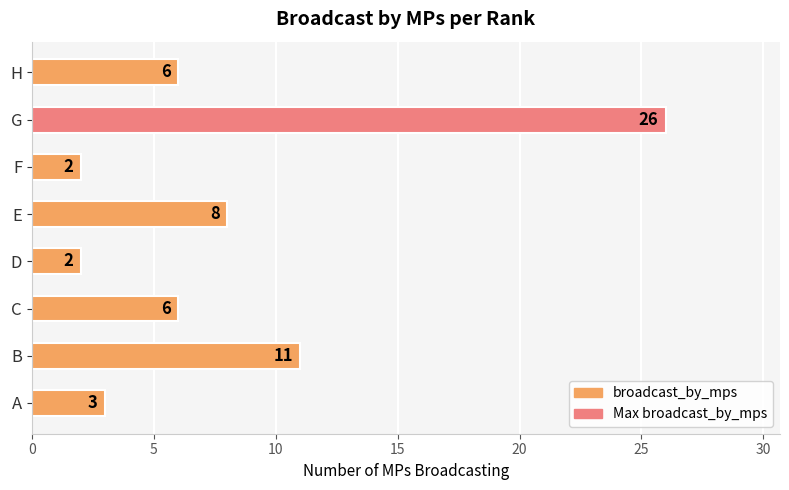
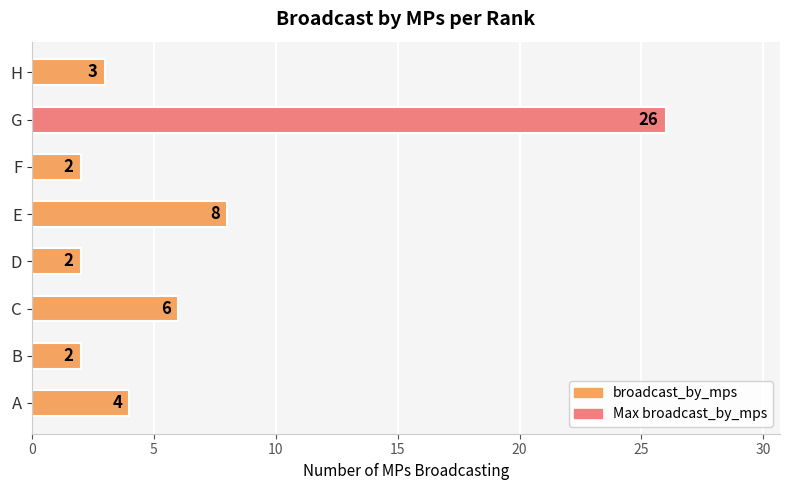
H: 6 -> 3
B: 11 -> 2
A: 3 -> 4
